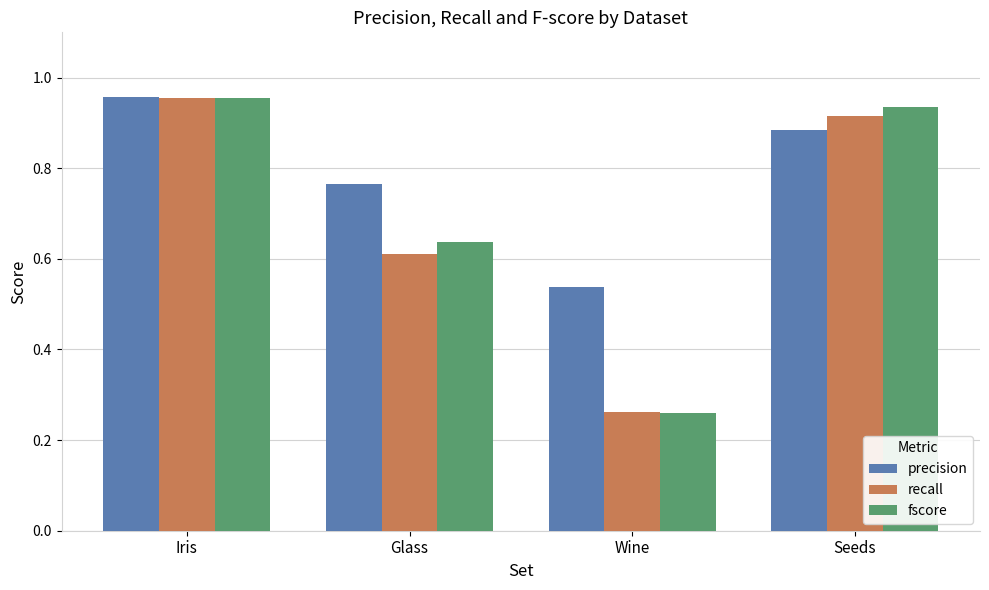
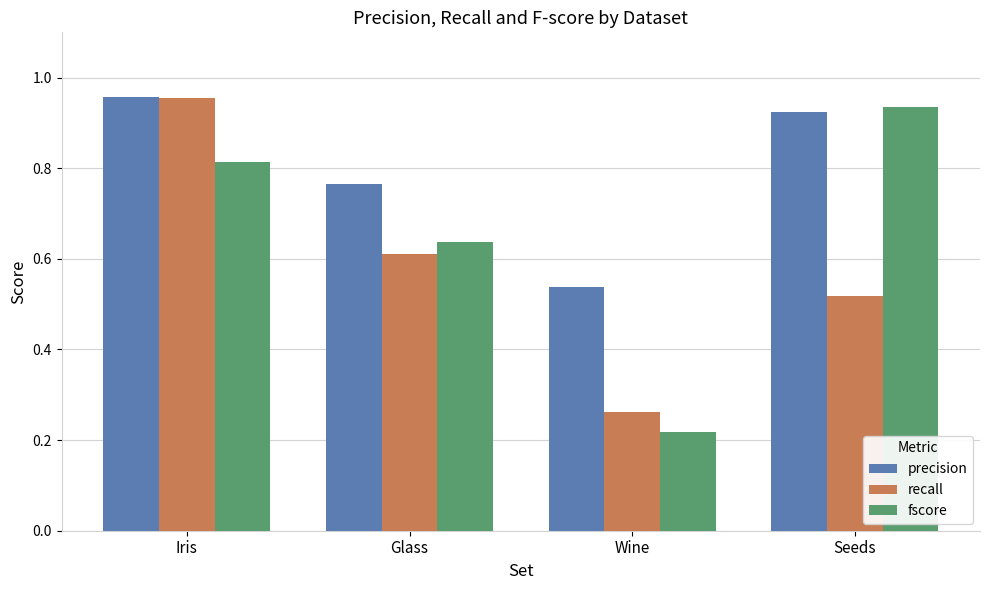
fscore, Iris: 0.95 -> 0.81
fscore, Wine: 0.26 -> 0.22
precision, Seeds: 0.88 -> 0.92
recall, Seeds: 0.91 -> 0.52
